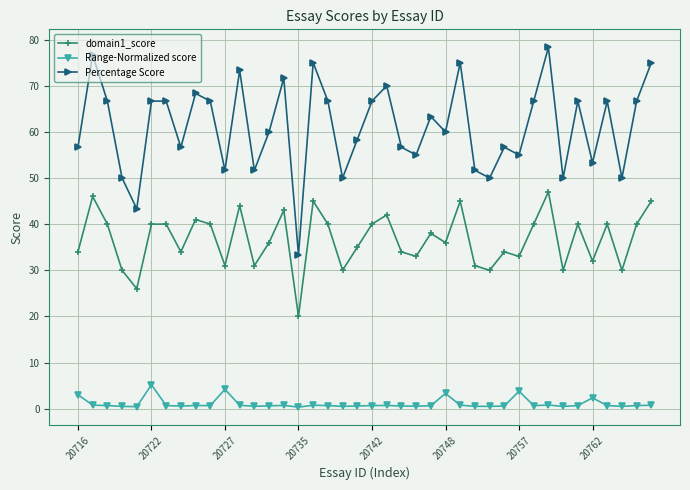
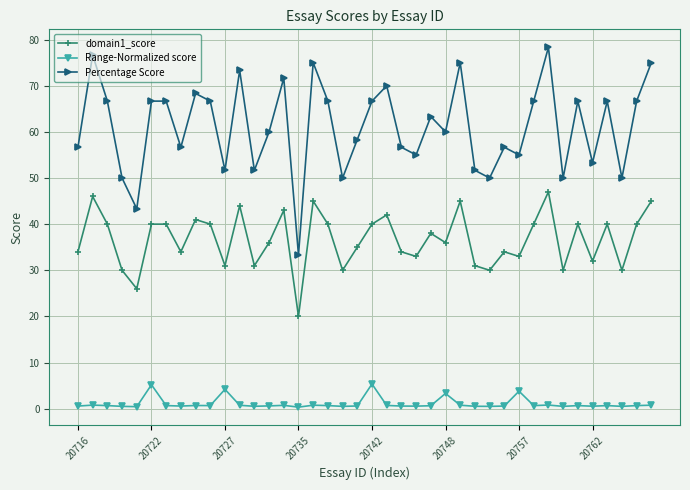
Range-Normalized score, 20716: 3 -> 1
Range-Normalized score, 20742: 1 -> 5
Range-Normalized score, 20762: 2 -> 1
